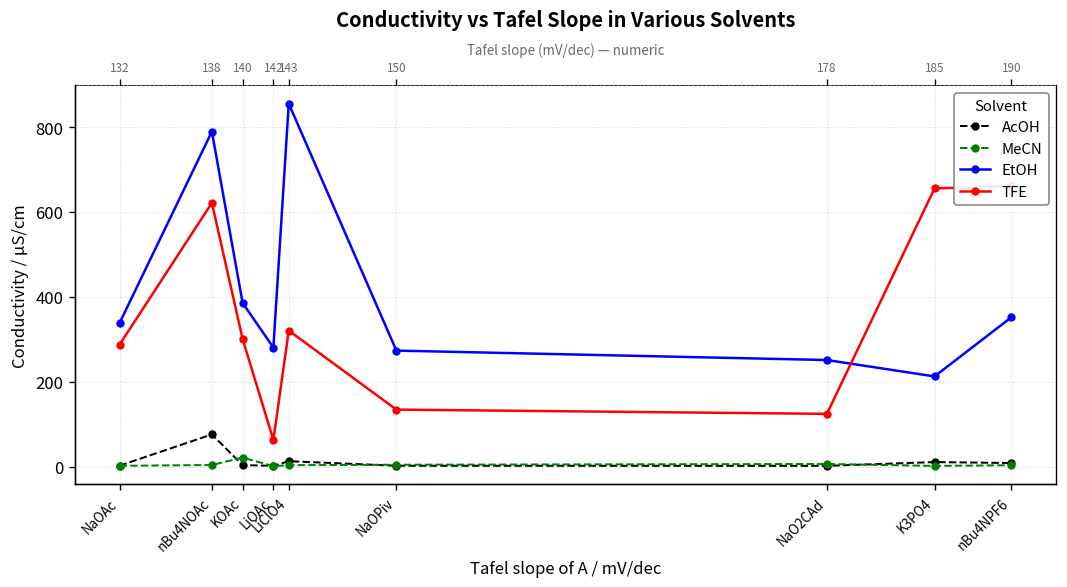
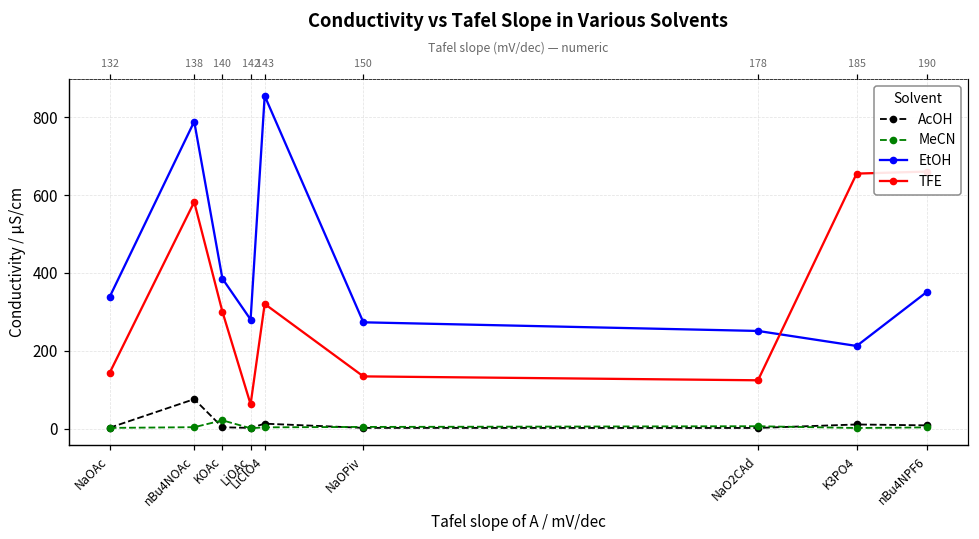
TFE, NaOAc: 290 -> 140
TFE, nBu4NOAc: 620 -> 580
